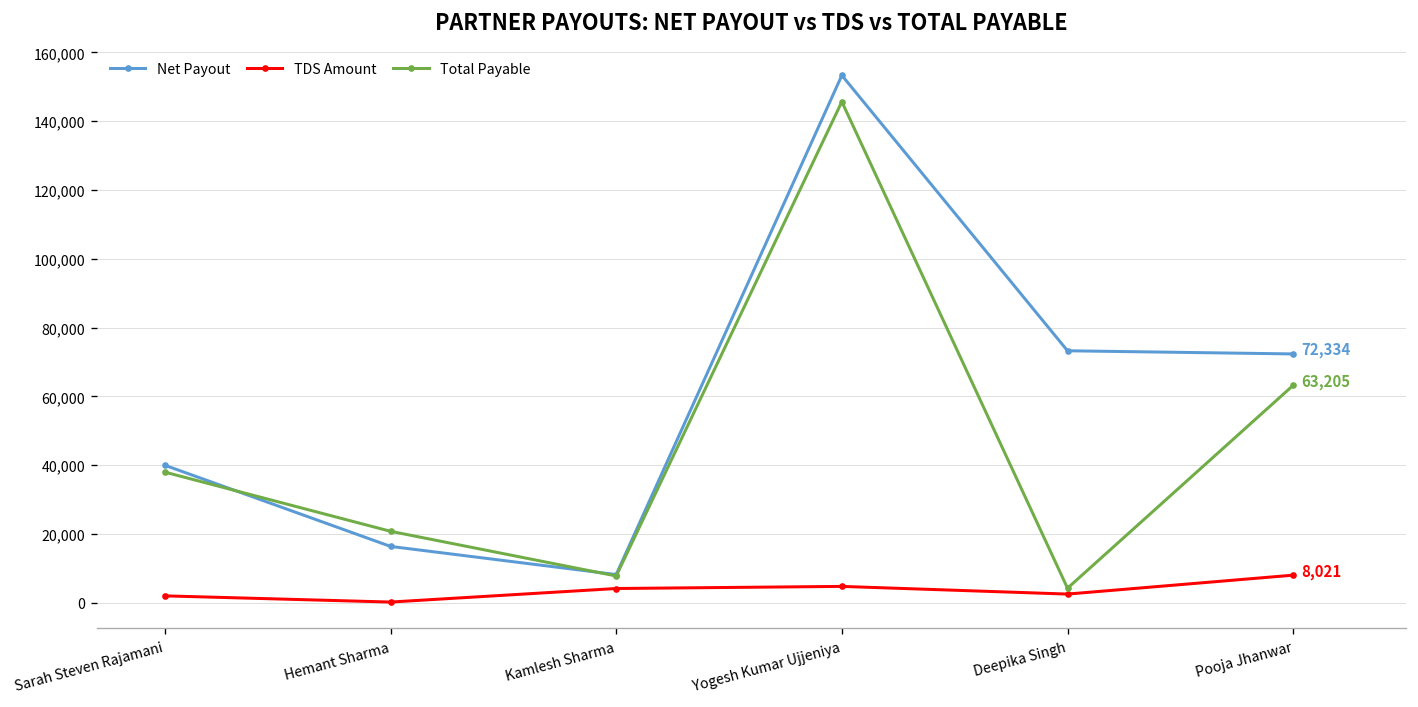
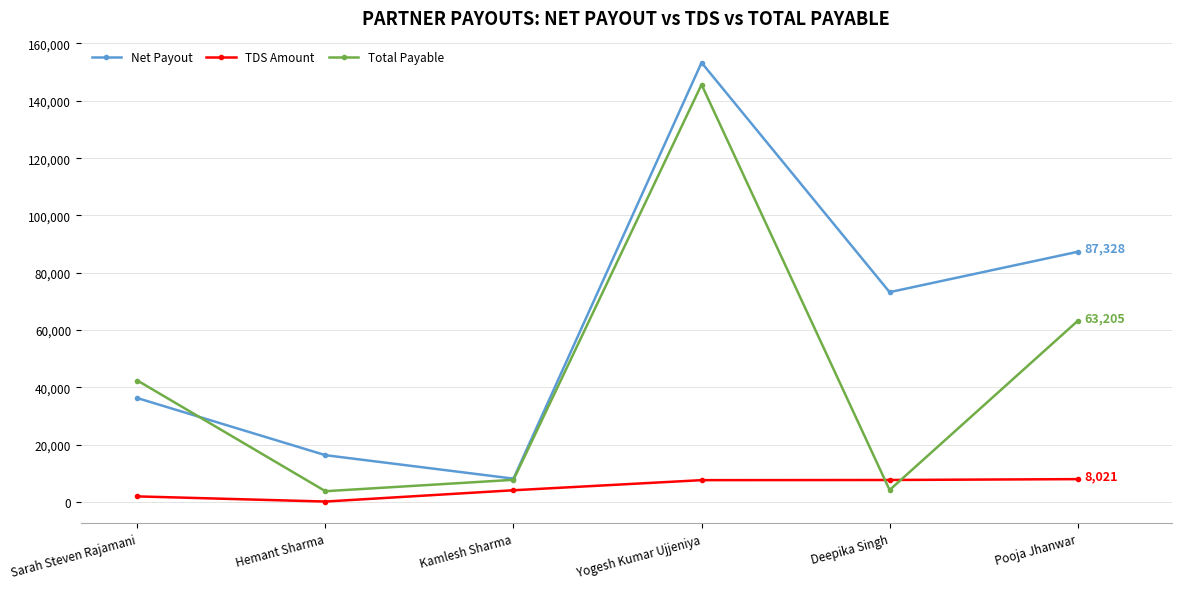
Net Payout, Sarah Steven Rajamani: 40,000 -> 36,000
Total Payable, Sarah Steven Rajamani: 38,000 -> 42,000
Total Payable, Hemant Sharma: 21,000 -> 4,000
TDS Amount, Yogesh Kumar Ujjeniya: 5,000 -> 8,000
TDS Amount, Deepika Singh: 3,000 -> 8,000
Net Payout, Pooja Jhanwar: 72,334 -> 87,328
